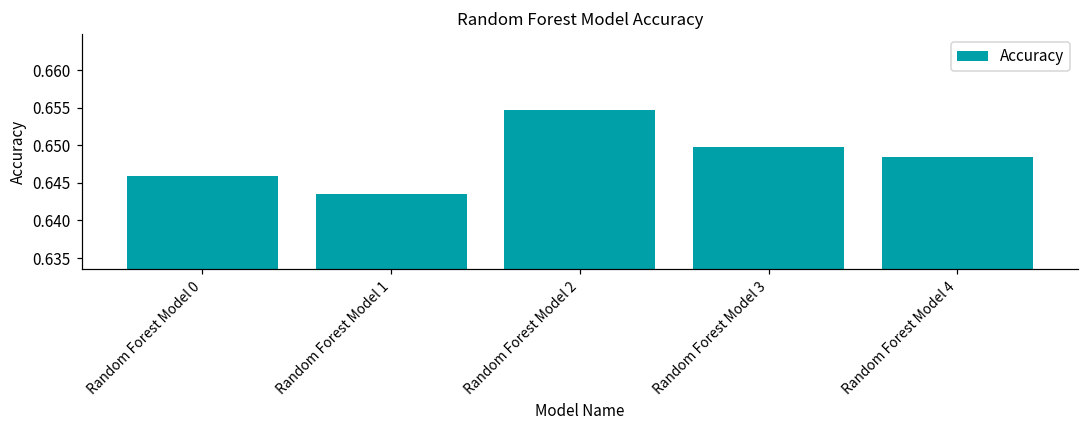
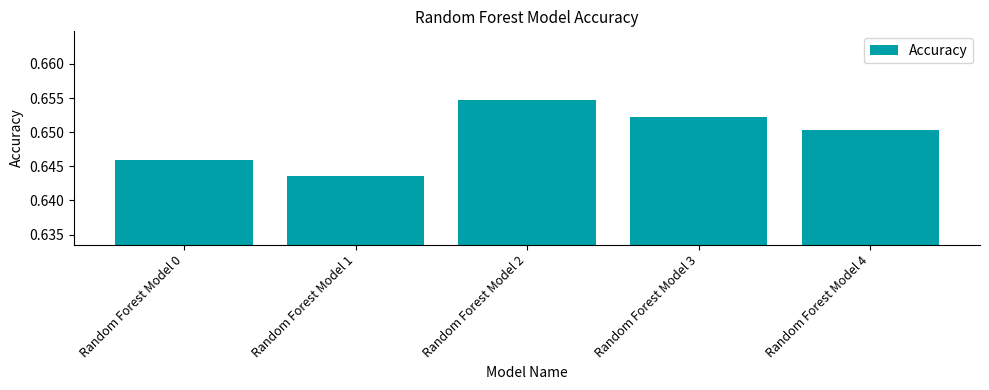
Random Forest Model 3: 0.650 -> 0.652
Random Forest Model 4: 0.648 -> 0.650
